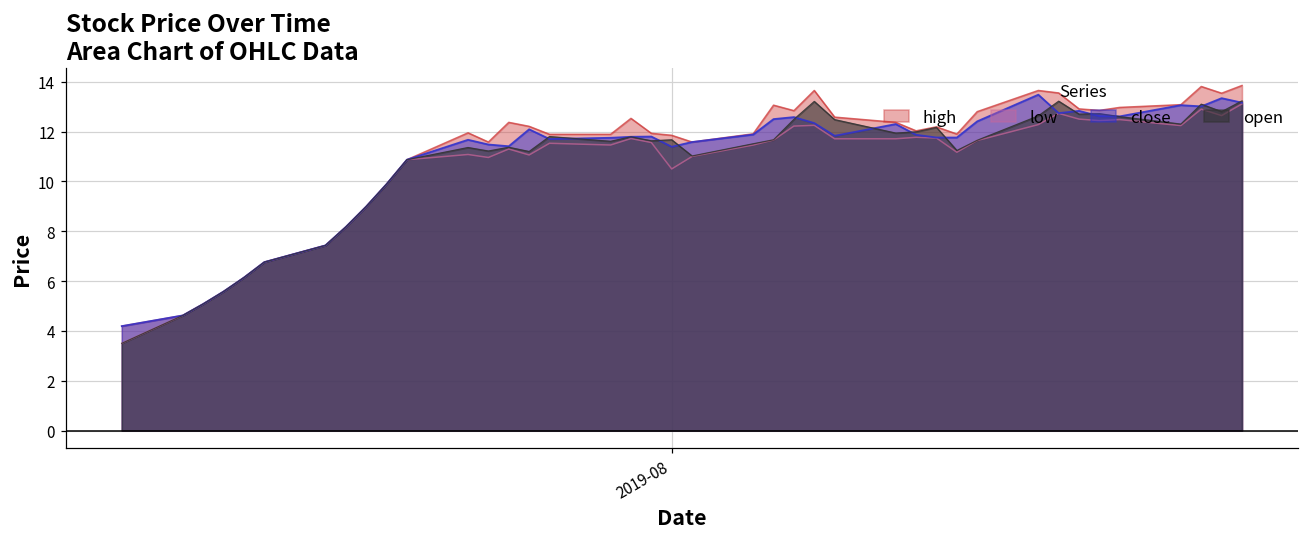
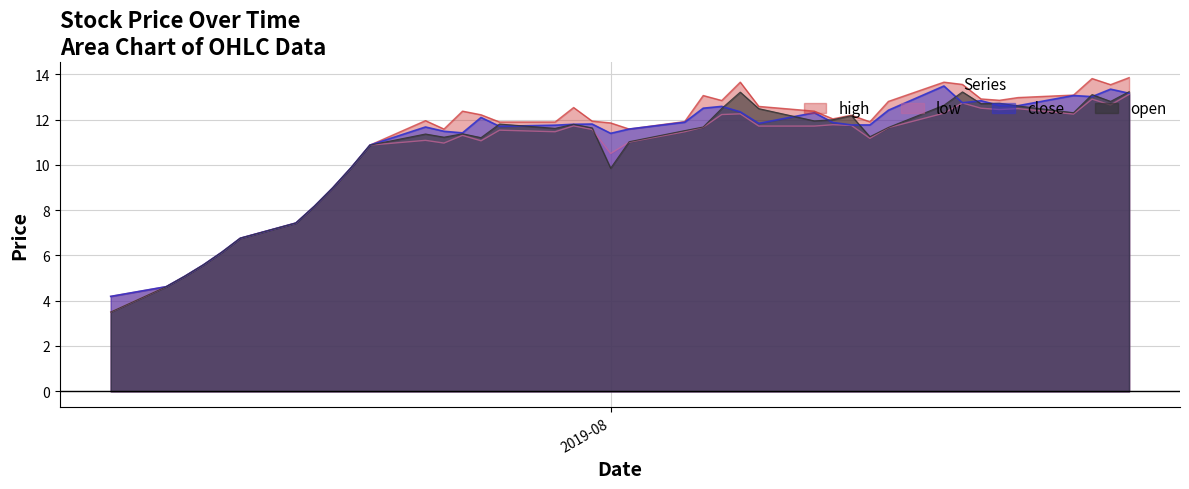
open, 2019-08: 11.7 -> 9.9
